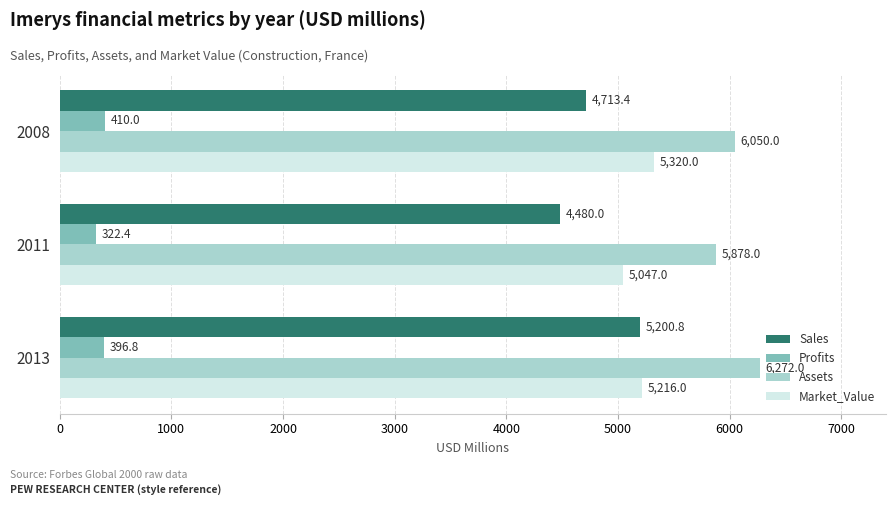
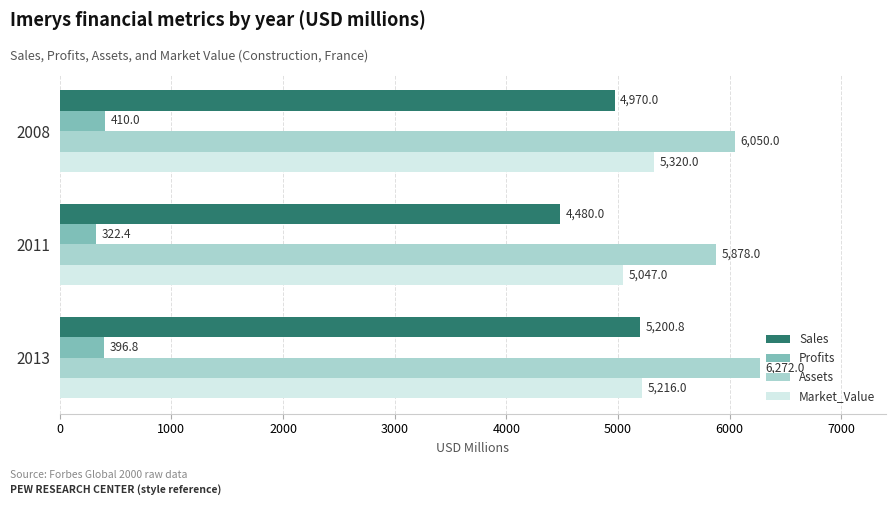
Sales, 2008: 4,713.4 -> 4,970.0
